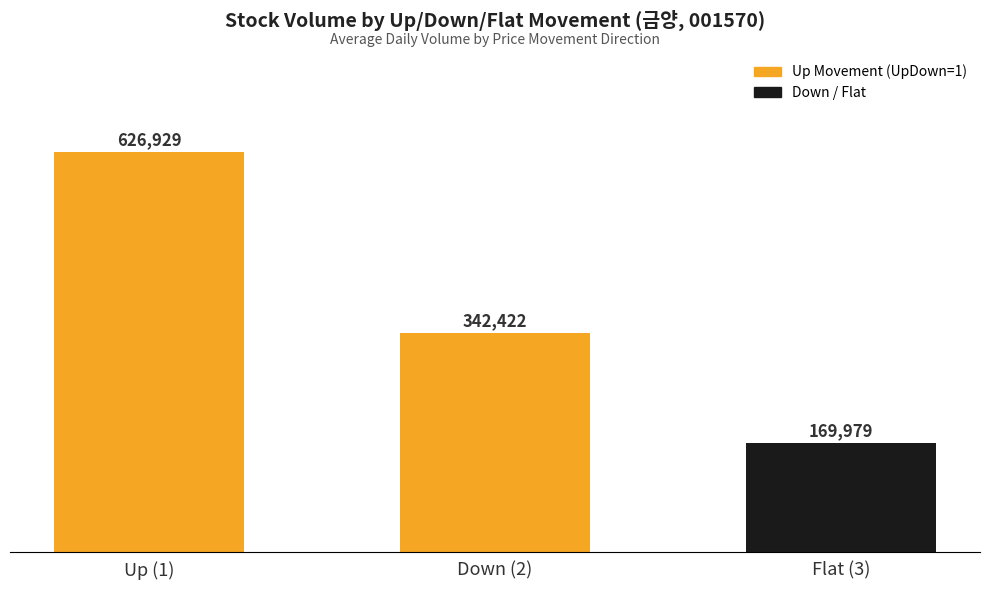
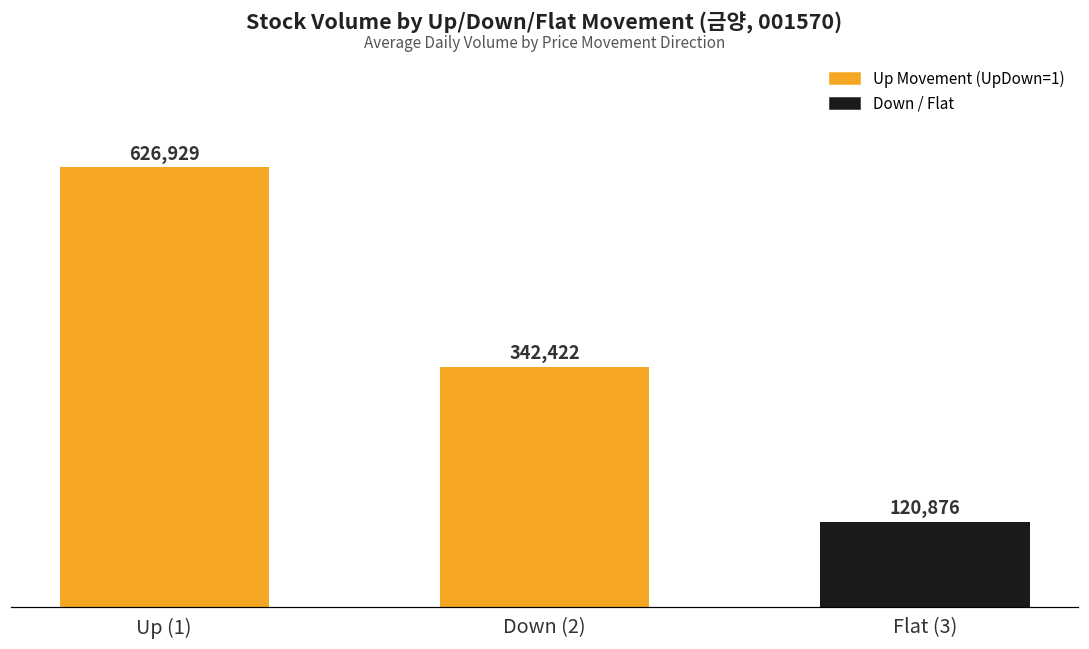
Flat (3): 169,979 -> 120,876
